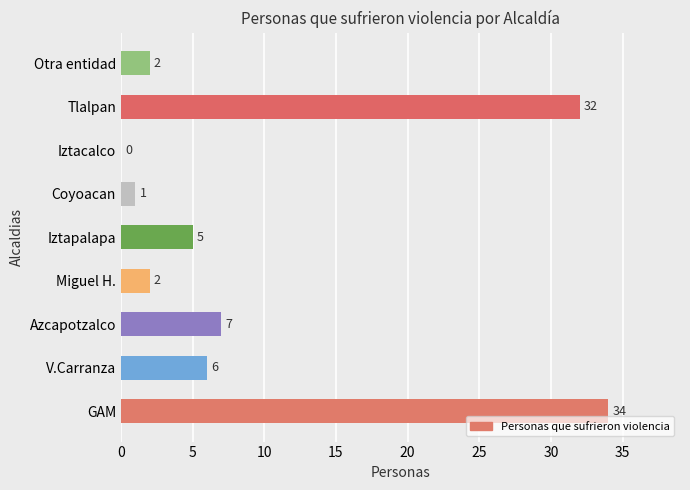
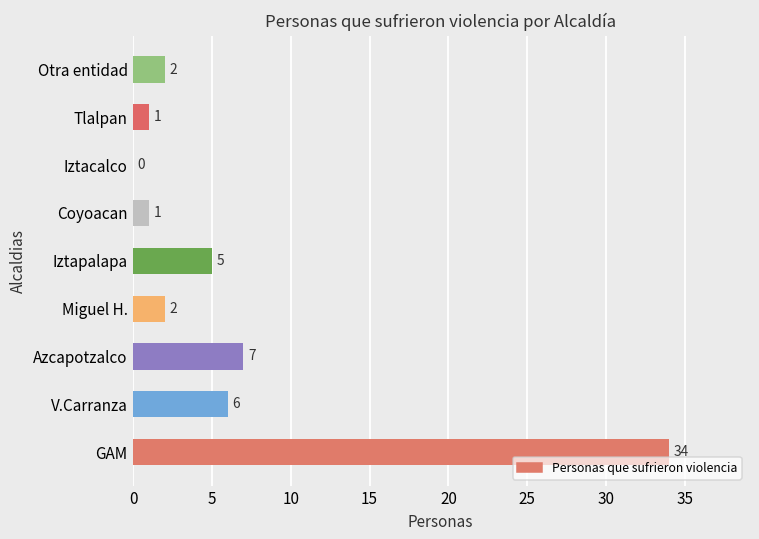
Tlalpan: 32 -> 1
